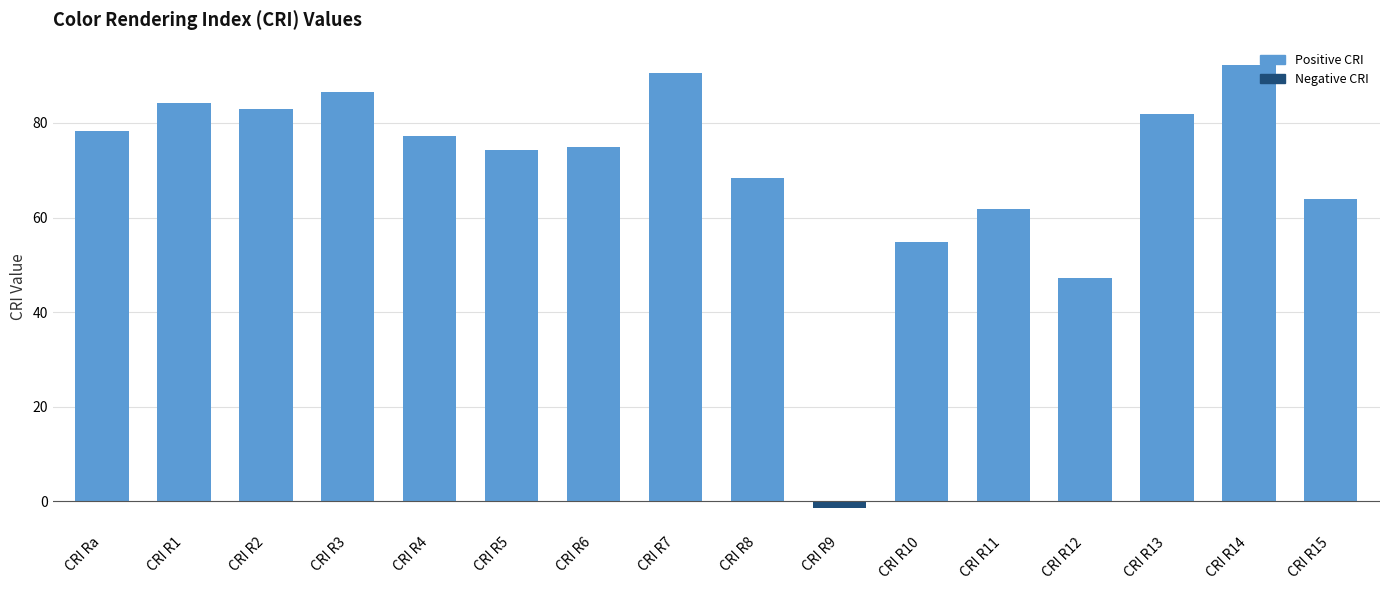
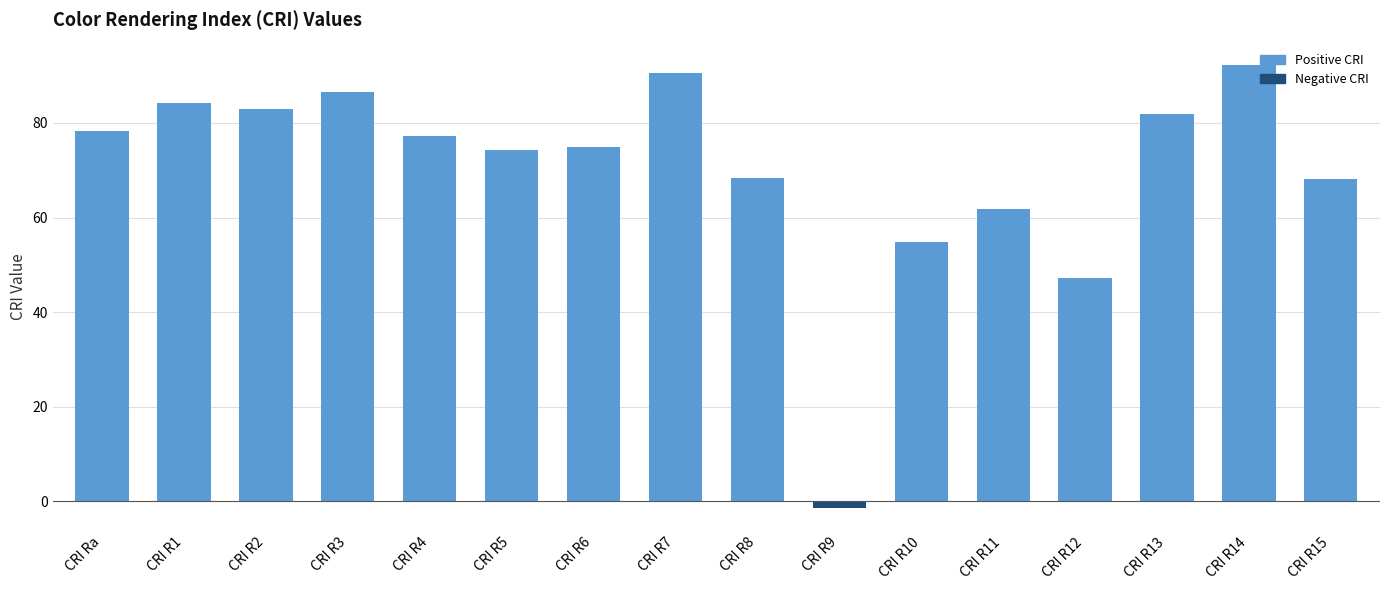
CRI R15: 64 -> 68
